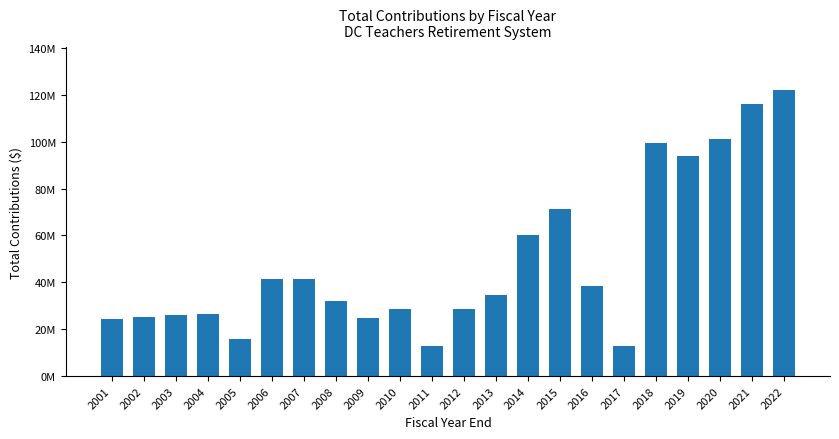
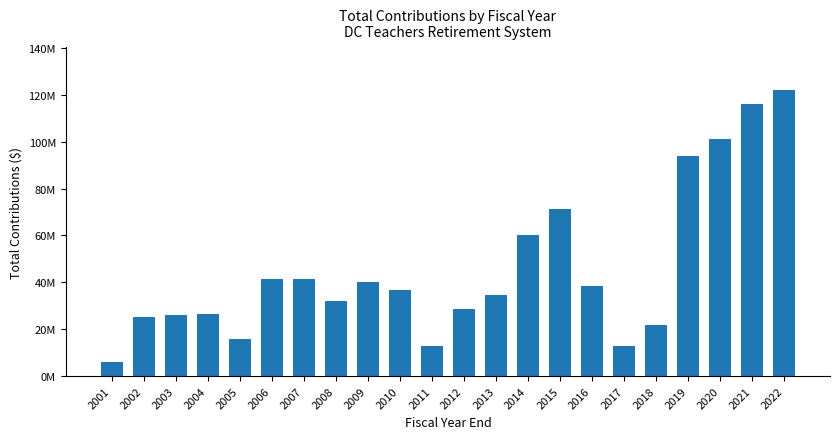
2001: 24000000 -> 6000000
2009: 25000000 -> 40000000
2010: 29000000 -> 37000000
2018: 99000000 -> 22000000
